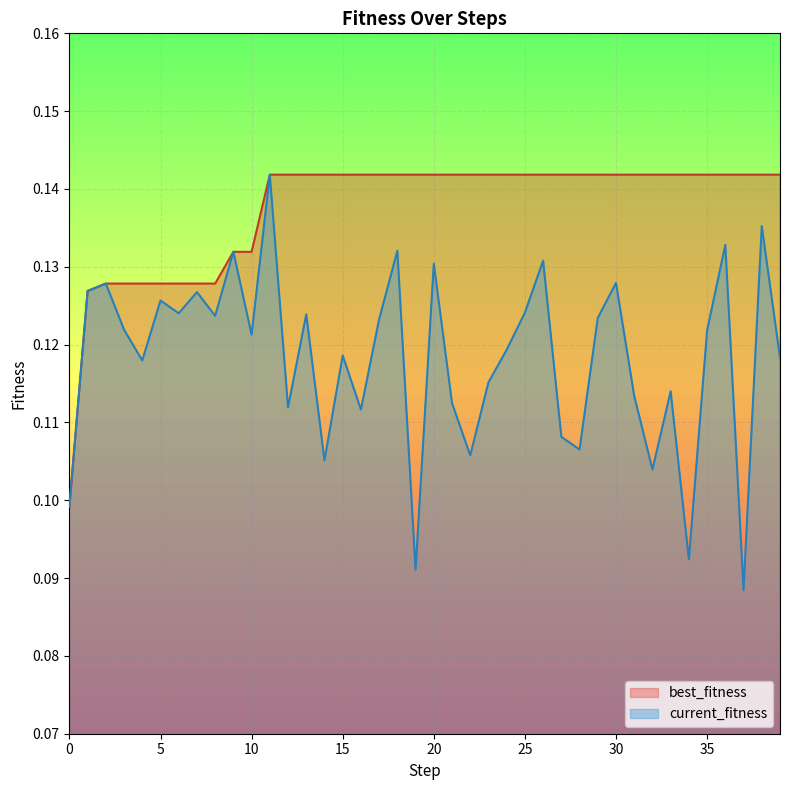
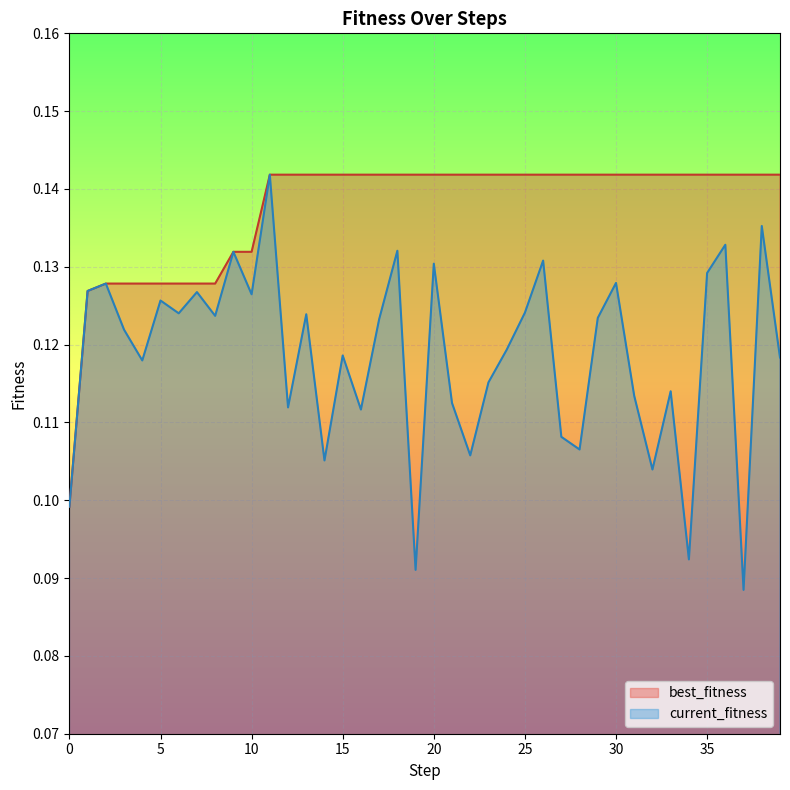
current_fitness, 10: 0.121 -> 0.126
current_fitness, 35: 0.122 -> 0.129
